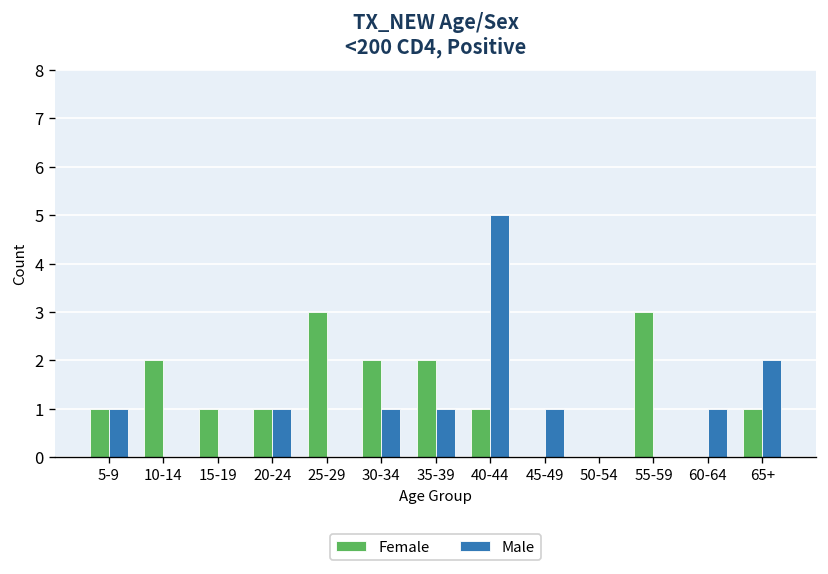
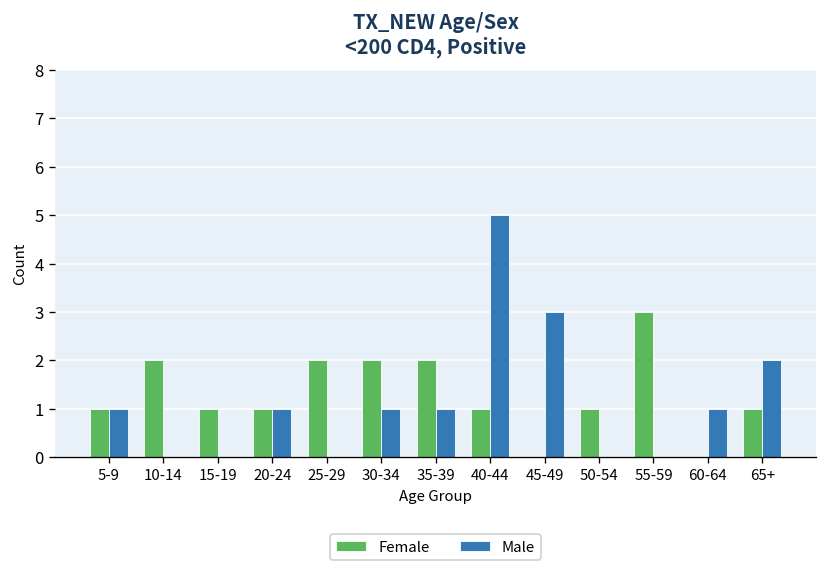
Female, 25-29: 3 -> 2
Male, 45-49: 1 -> 3
Female, 50-54: 0 -> 1
